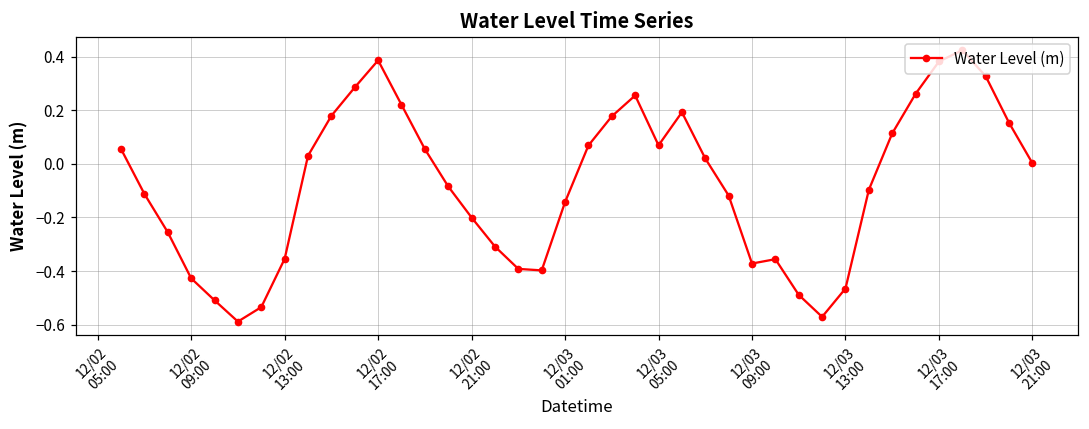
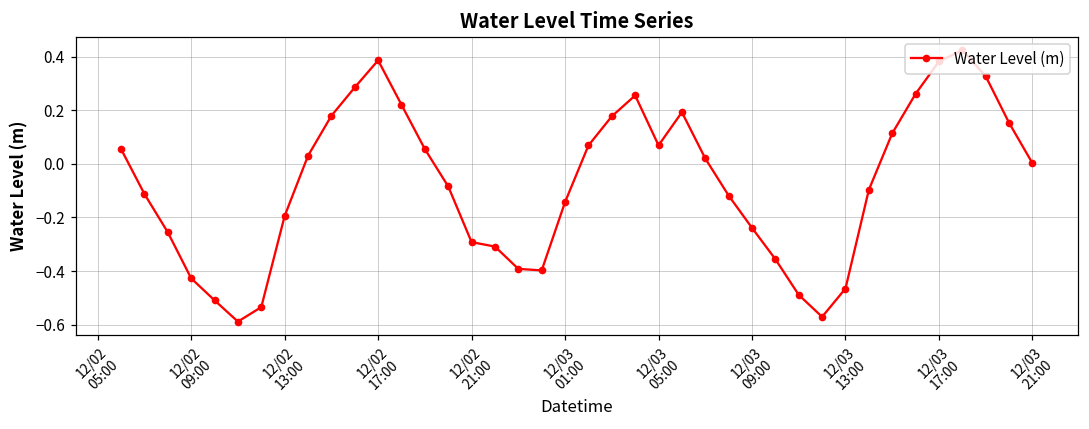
12/02 13:00: -0.35 -> -0.19
12/02 21:00: -0.20 -> -0.29
12/03 09:00: -0.37 -> -0.24
